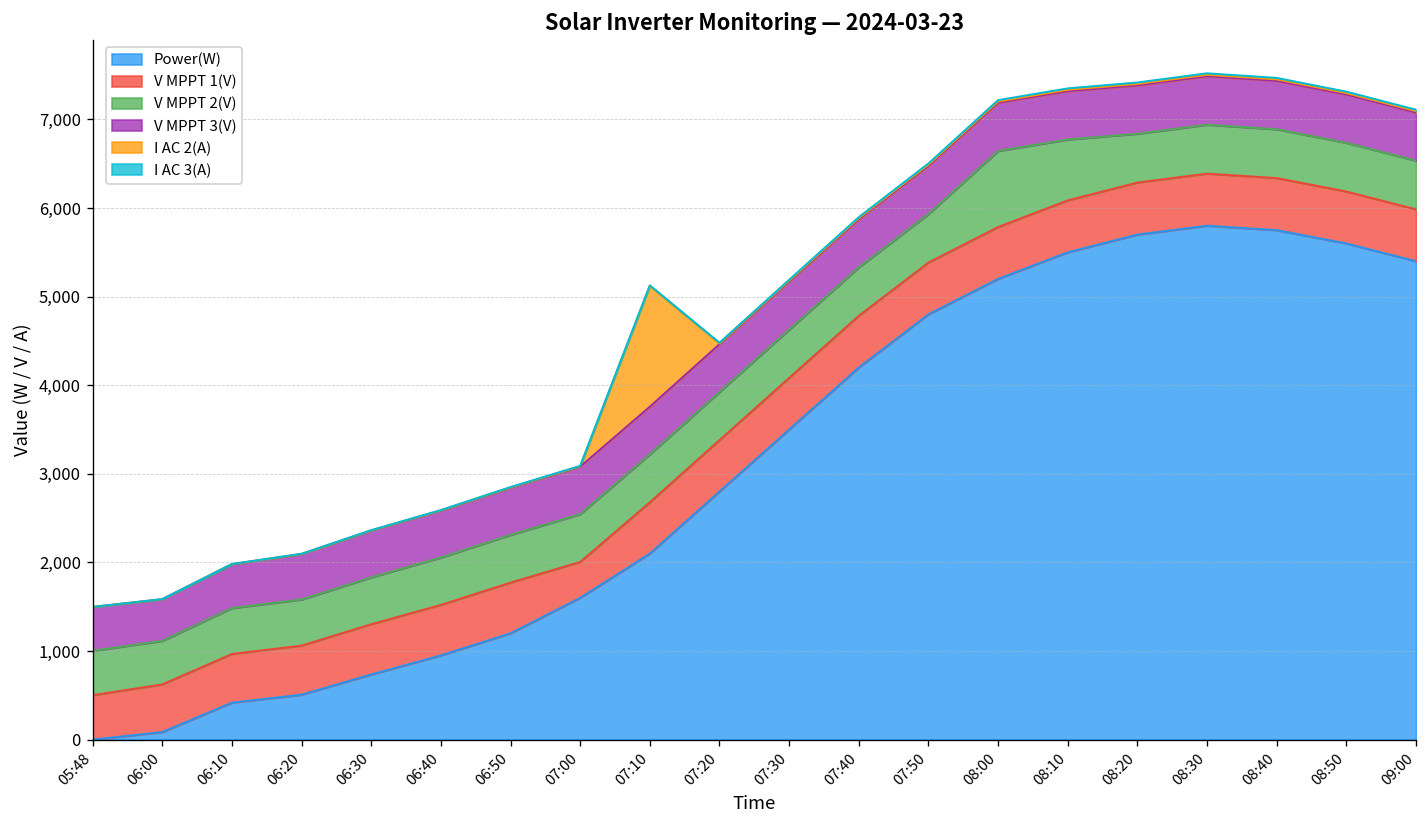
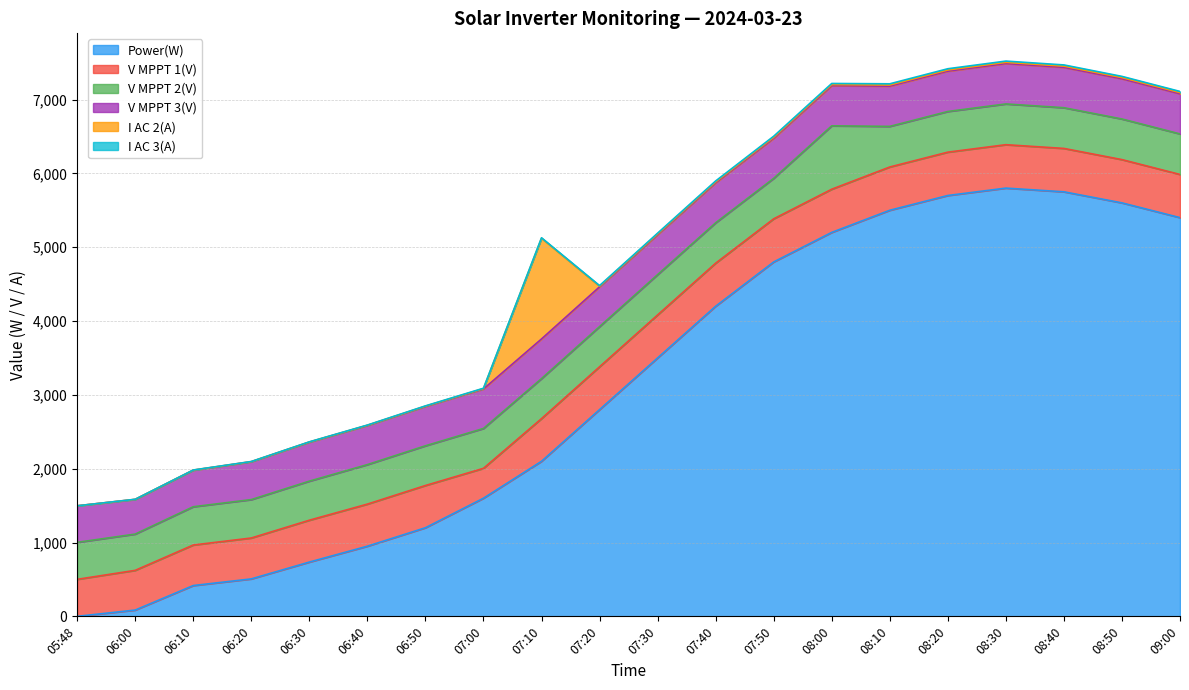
V MPPT 2(V), 08:10: 700 -> 600
